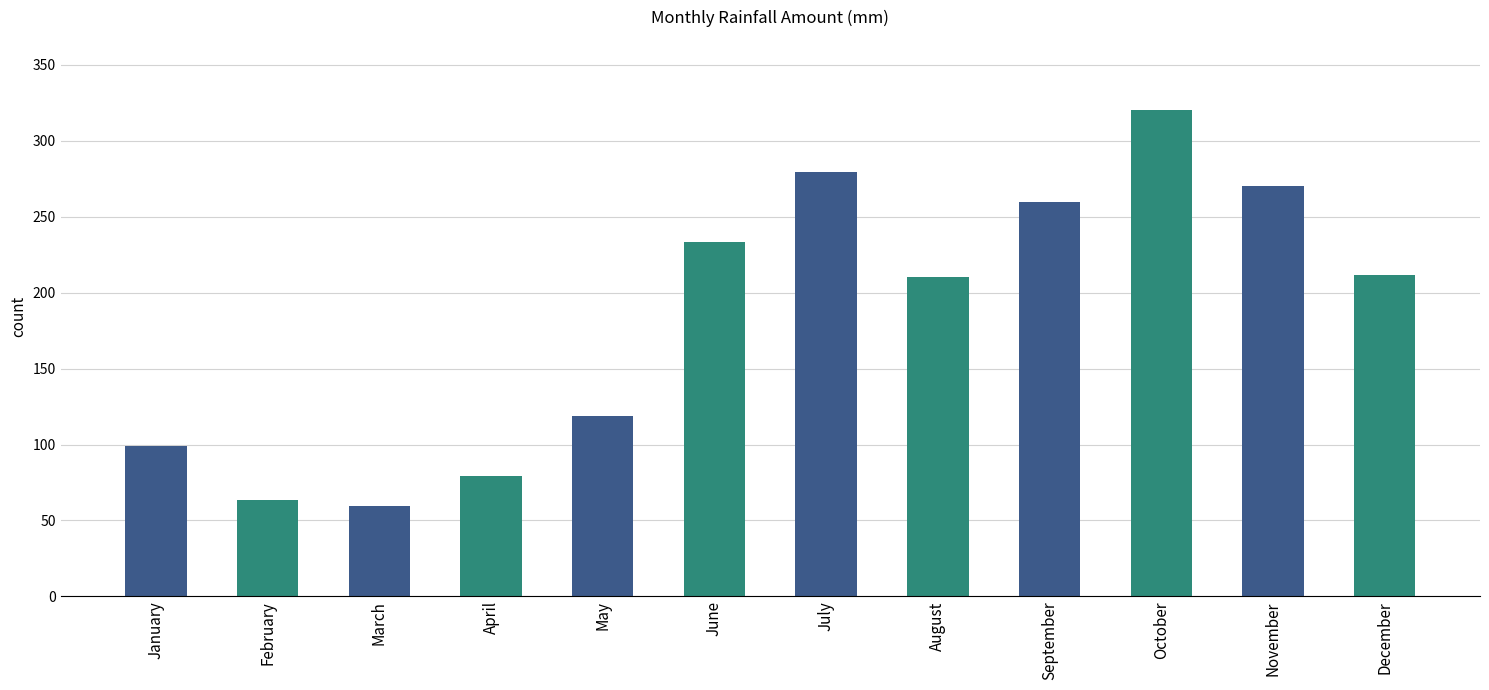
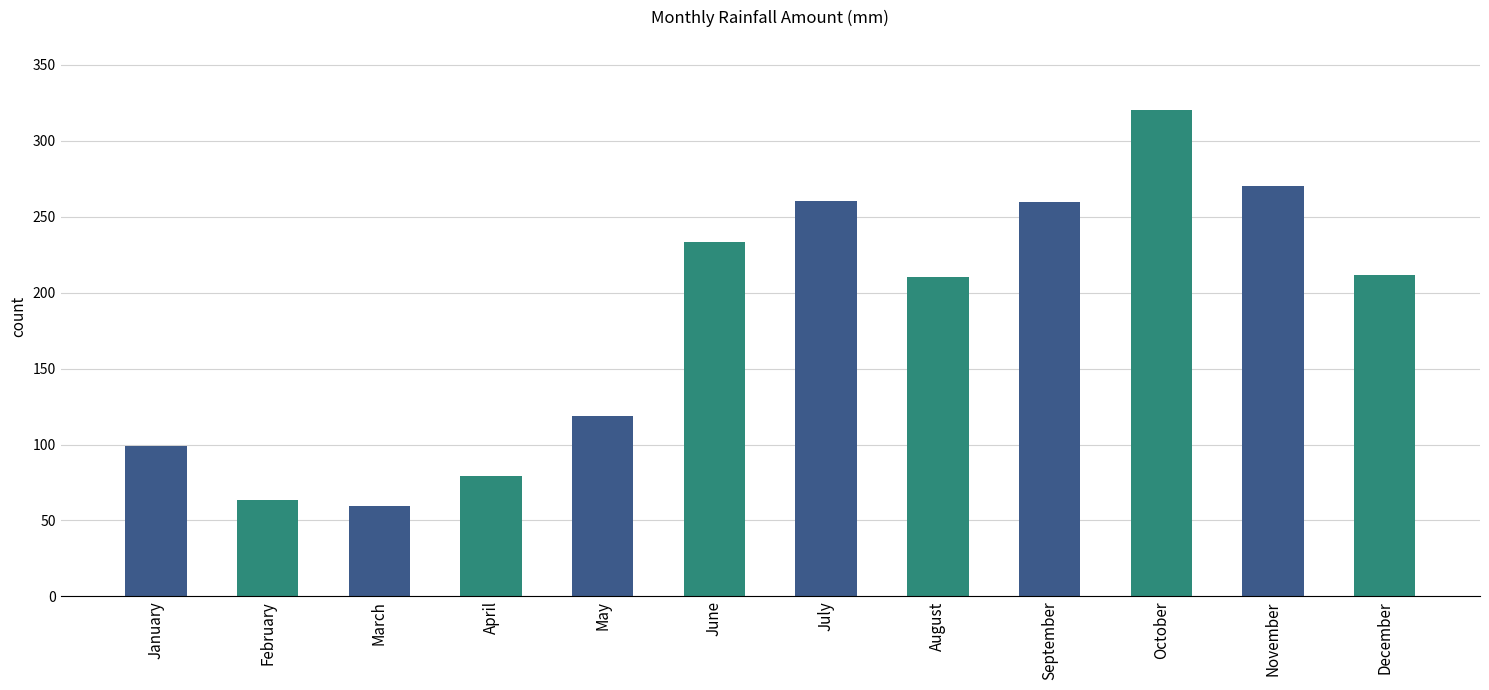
July: 279 -> 261
